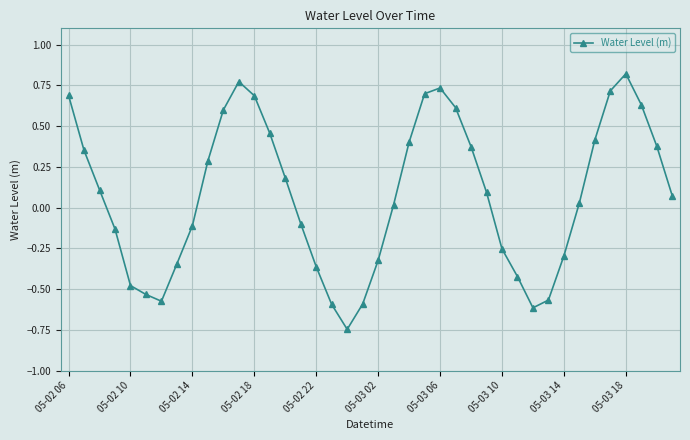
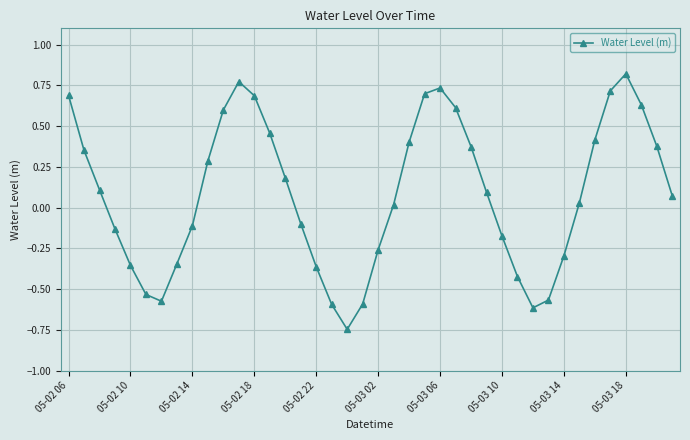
05-02 10: -0.48 -> -0.36
05-03 02: -0.32 -> -0.26
05-03 10: -0.25 -> -0.17
